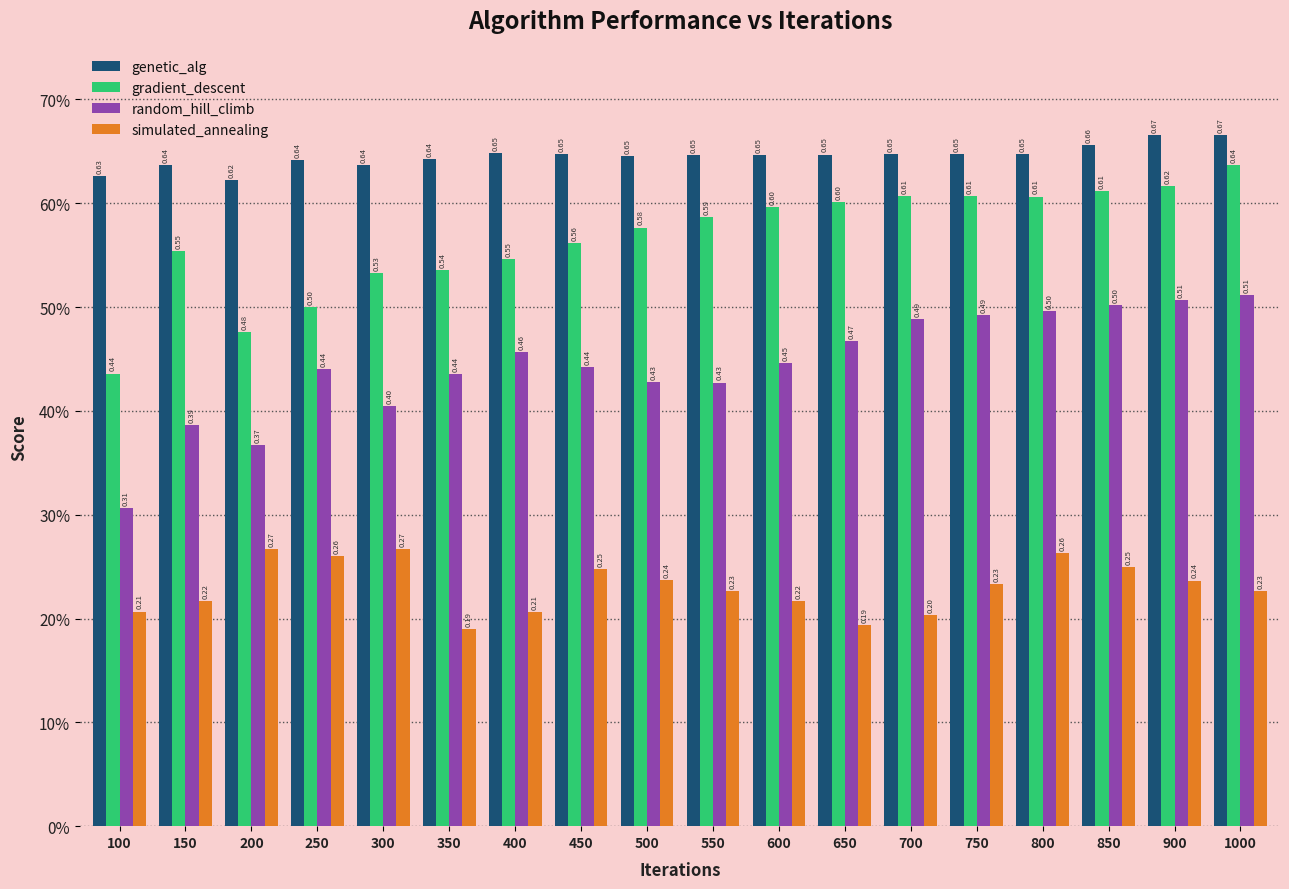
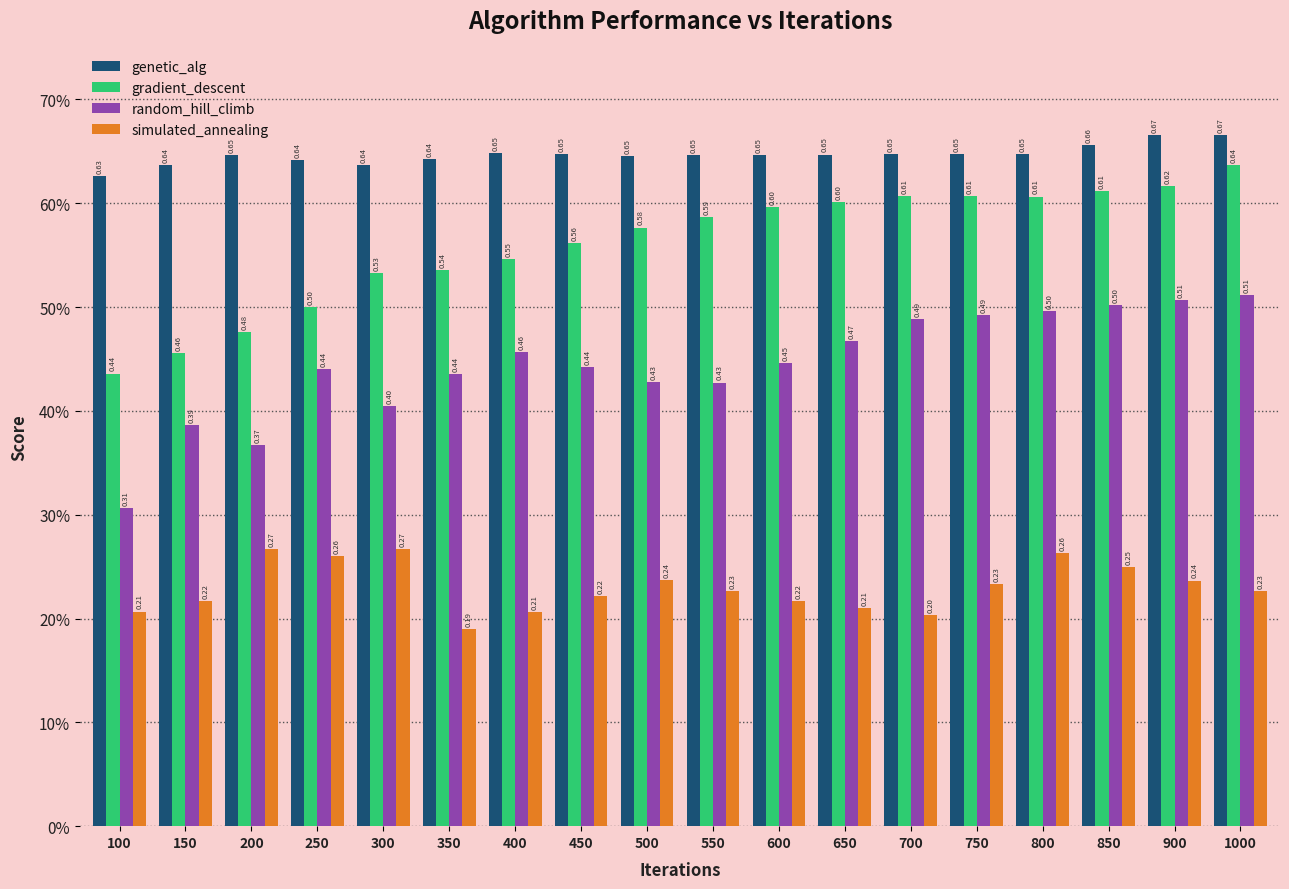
gradient_descent, 150: 0.55 -> 0.46
genetic_alg, 200: 0.62 -> 0.65
simulated_annealing, 450: 0.25 -> 0.22
simulated_annealing, 650: 0.19 -> 0.21
